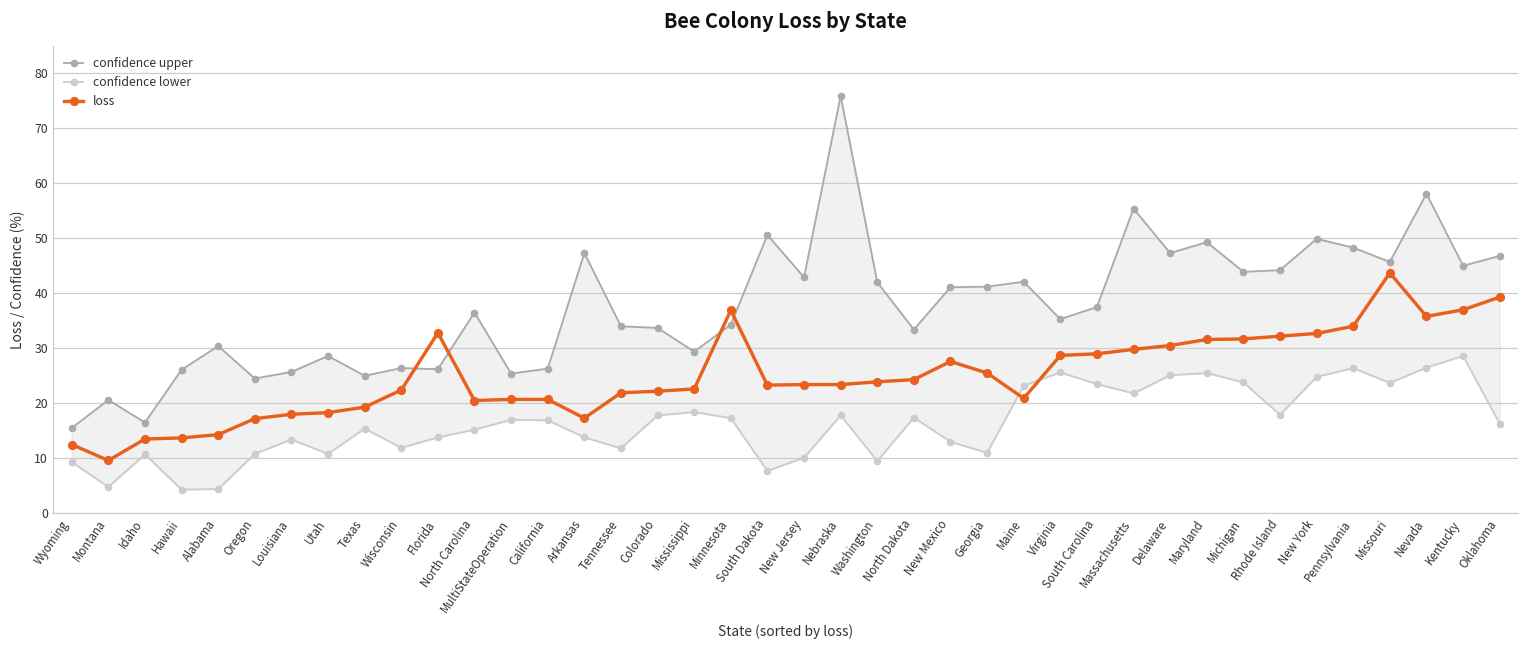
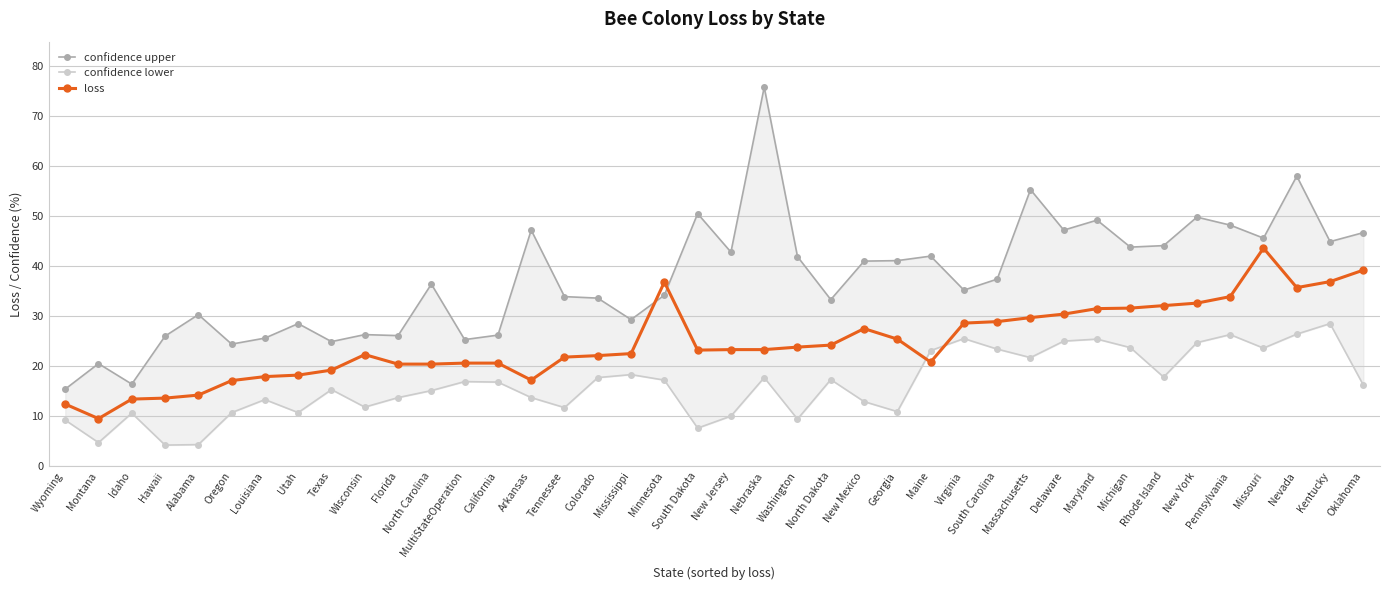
loss, Florida: 33 -> 20
